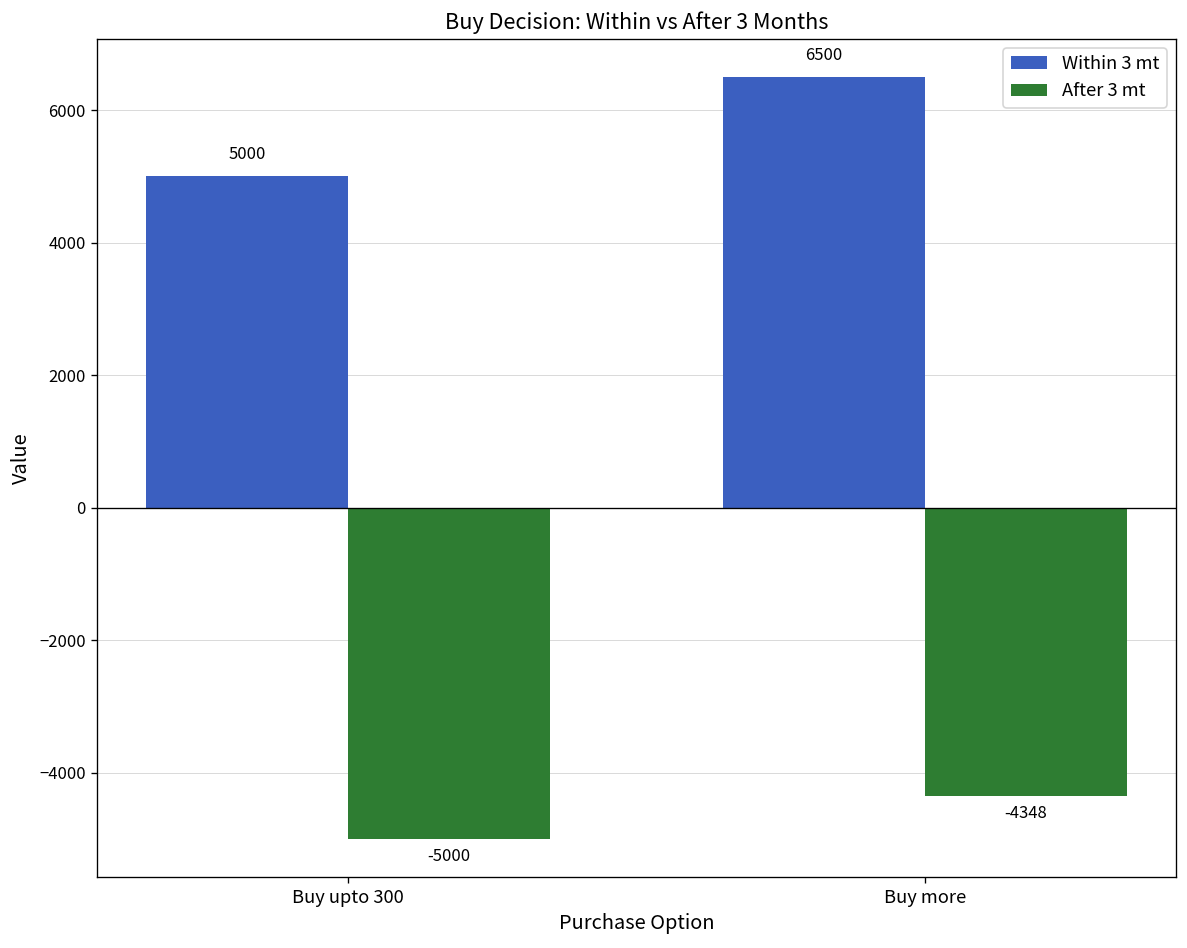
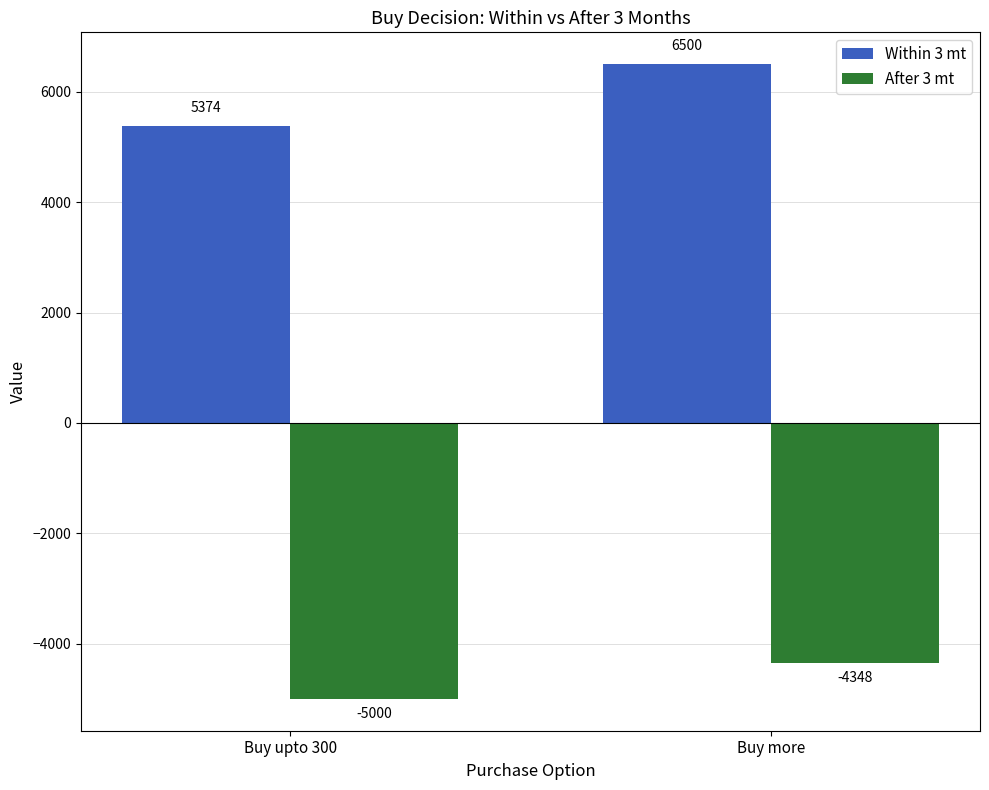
Within 3 mt, Buy upto 300: 5000 -> 5374
